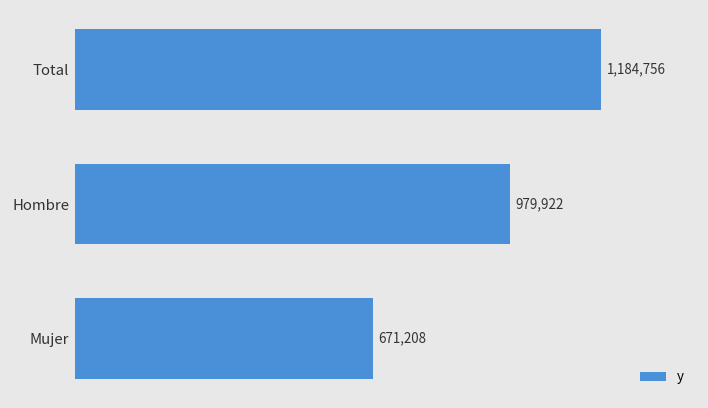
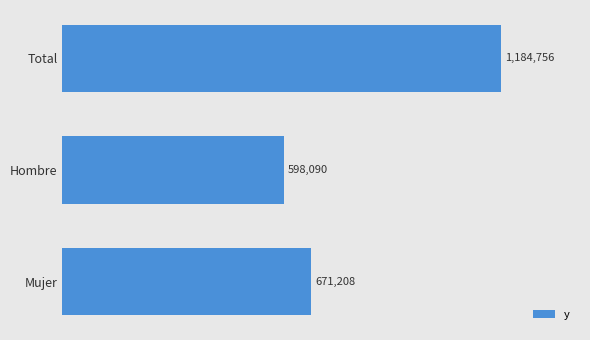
Hombre: 979,922 -> 598,090
